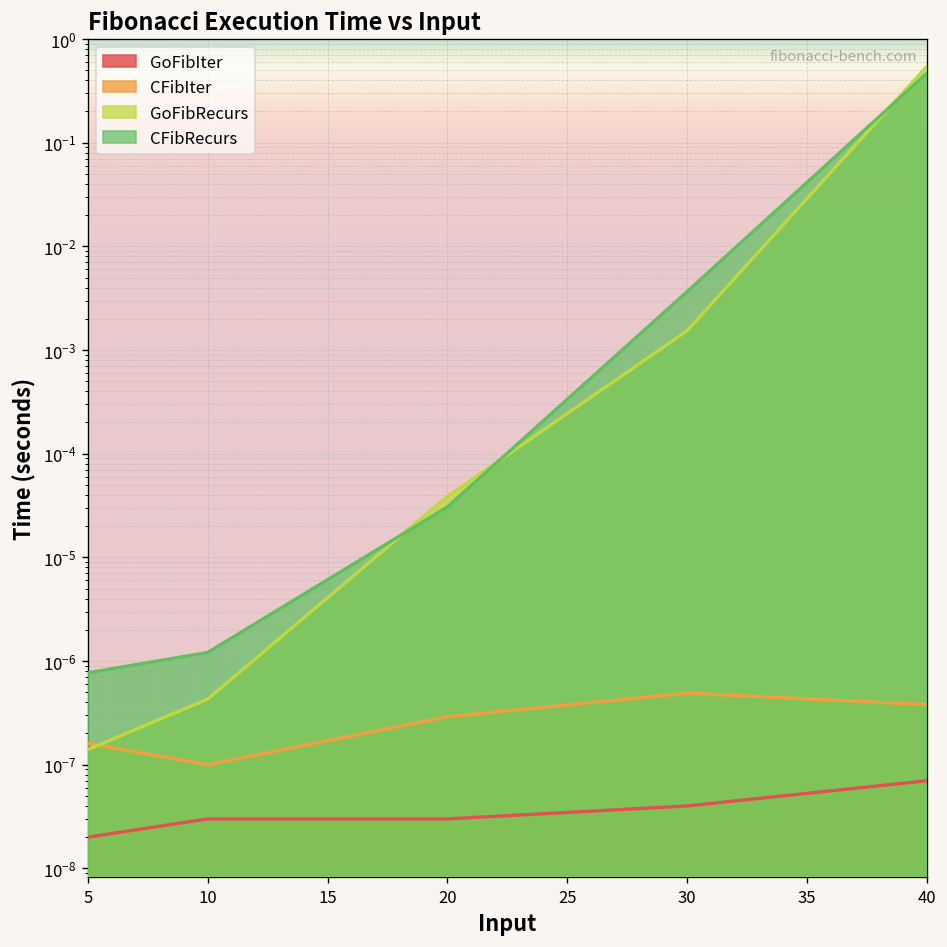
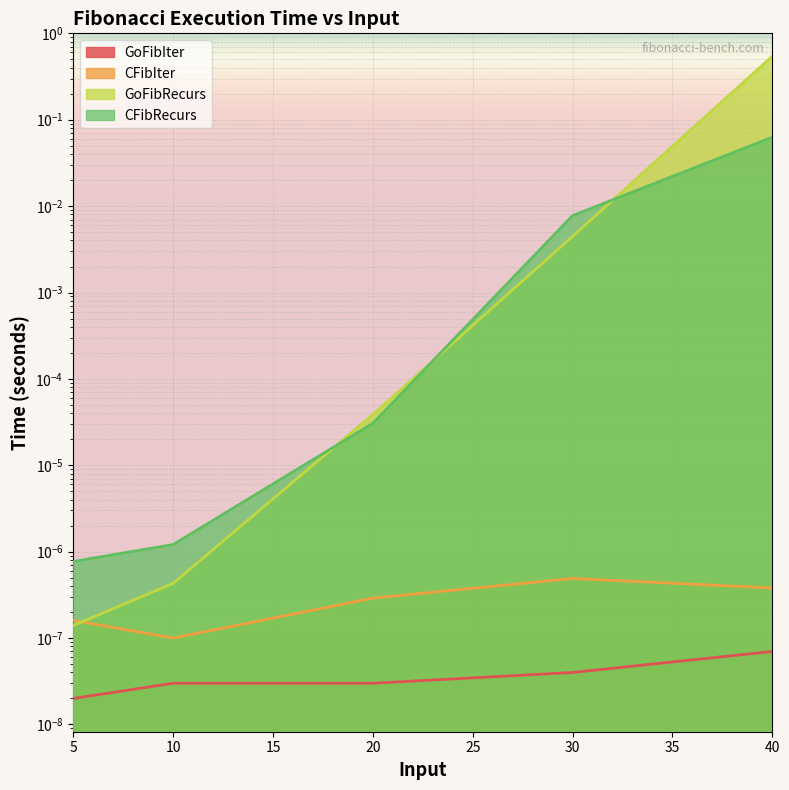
GoFibRecurs, 30: 0.0015 -> 0.004
CFibRecurs, 30: 0.0037 -> 0.008
CFibRecurs, 40: 0.5 -> 0.06
